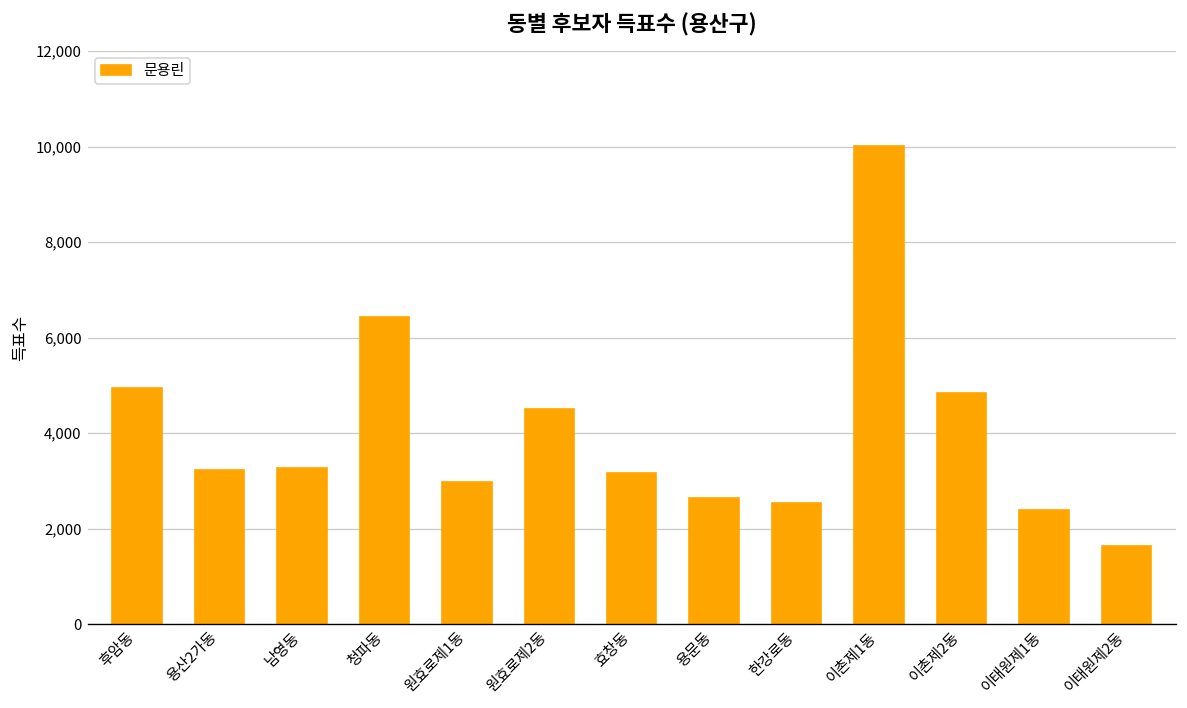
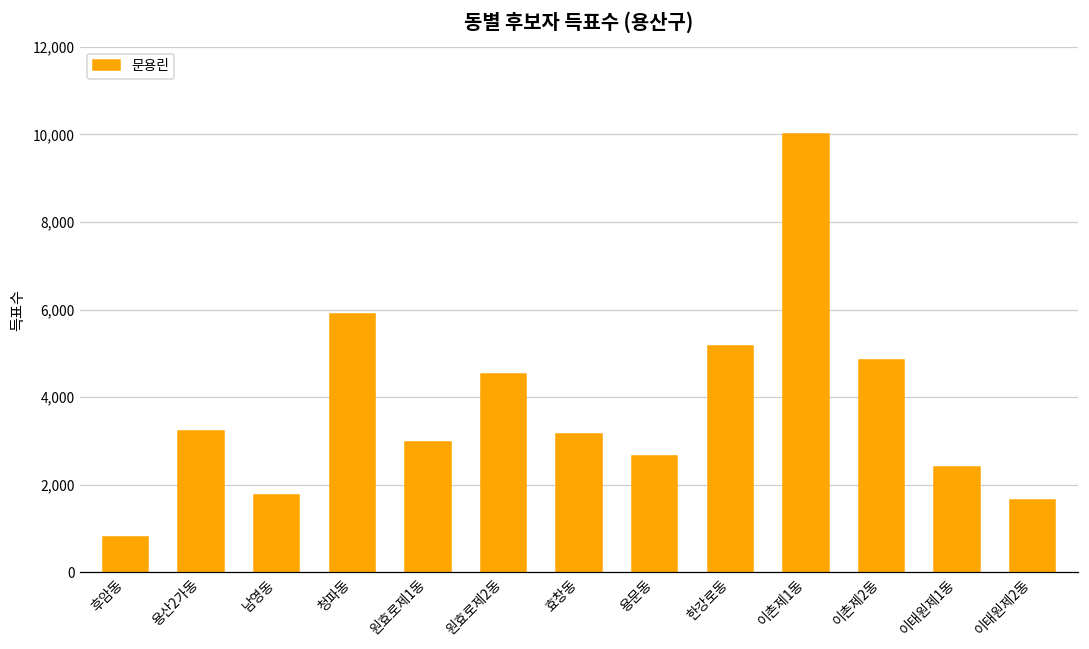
후암동: 5,000 -> 800
남영동: 3,300 -> 1,800
청파동: 6,400 -> 5,900
한강로동: 2,500 -> 5,200
